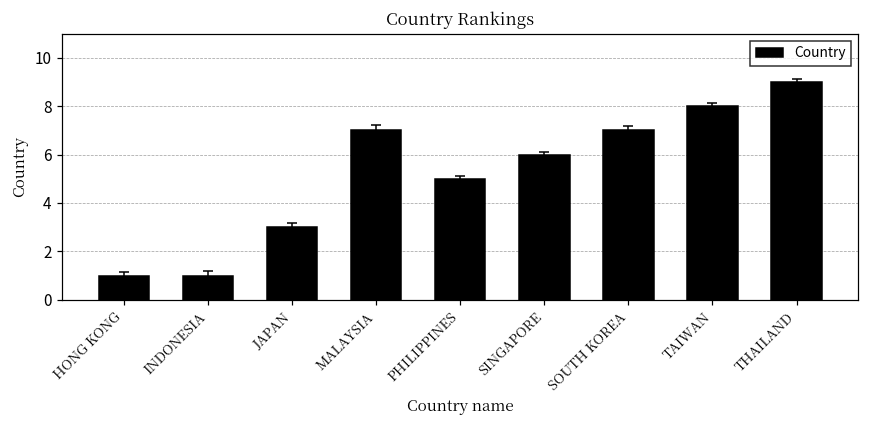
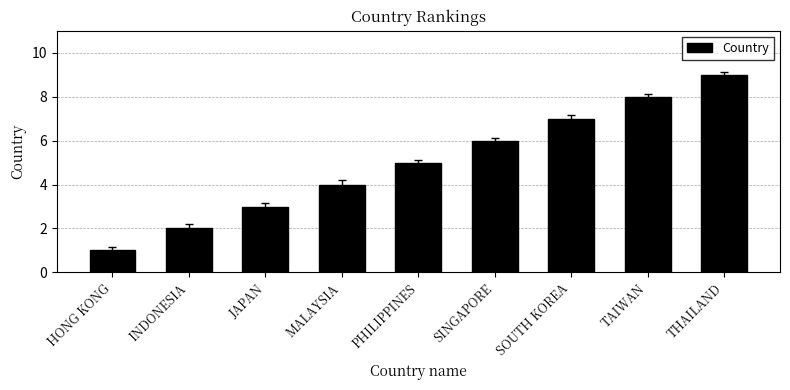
Country, INDONESIA: 1 -> 2
Country, MALAYSIA: 7 -> 4
